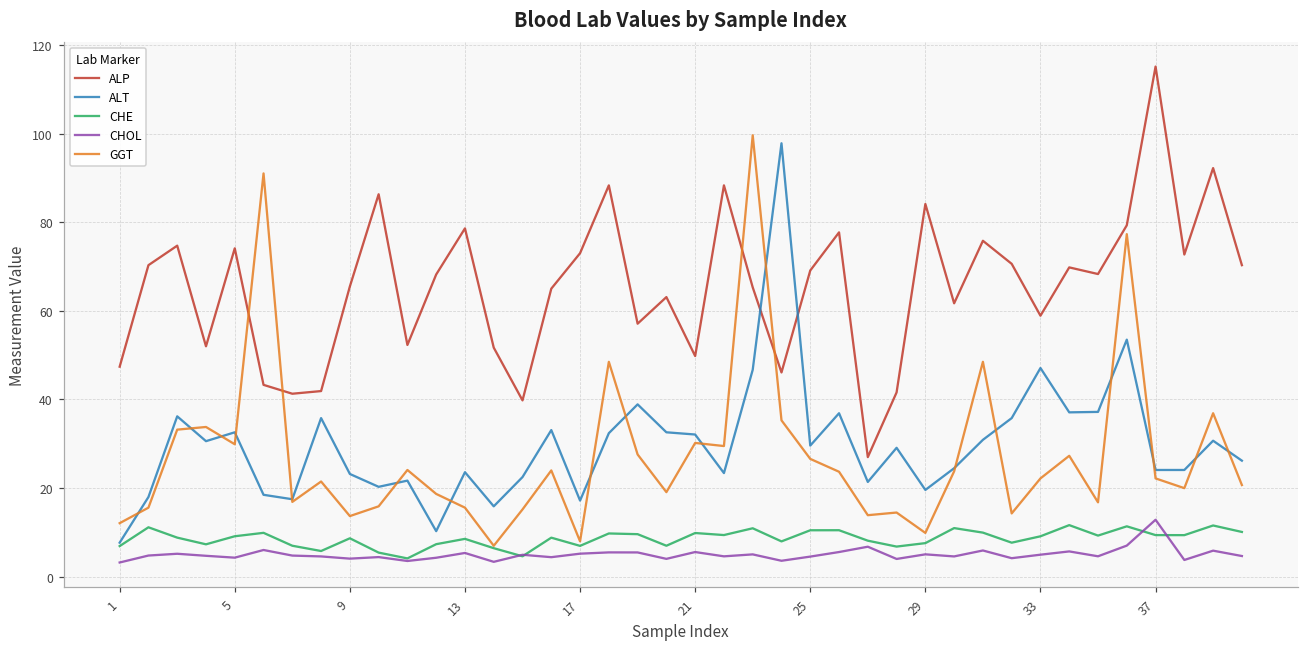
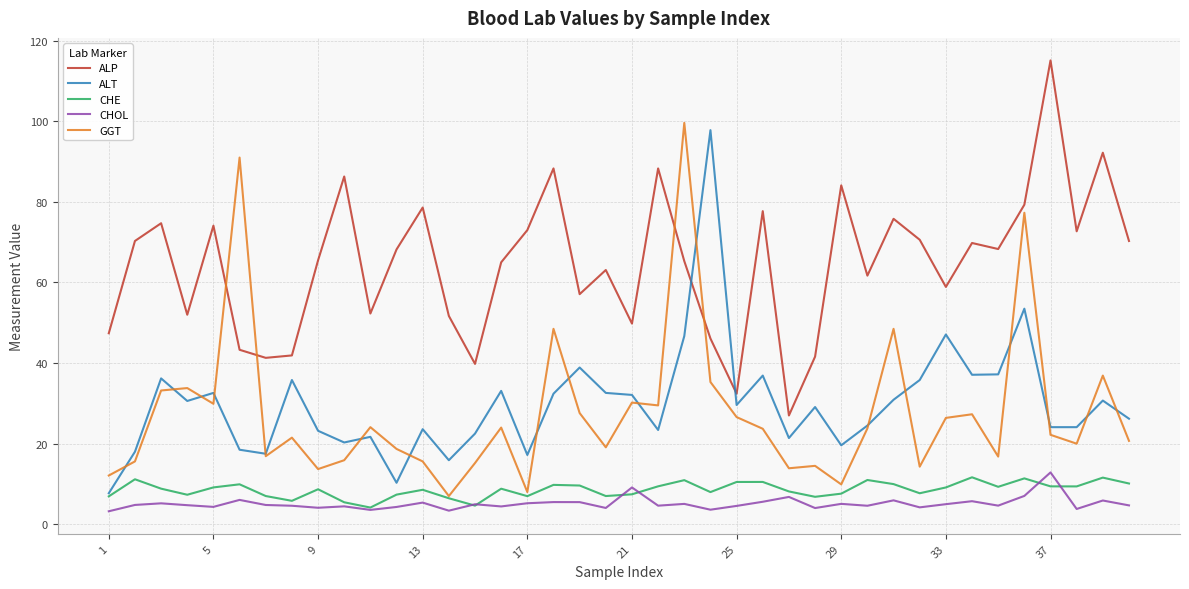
CHE, 21: 10 -> 7
CHOL, 21: 6 -> 9
ALP, 25: 69 -> 32
GGT, 33: 22 -> 26
